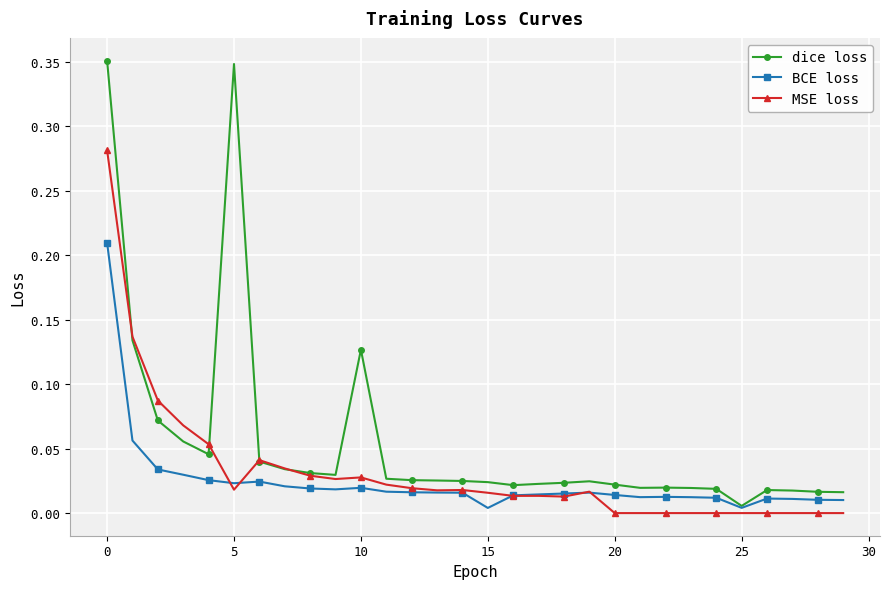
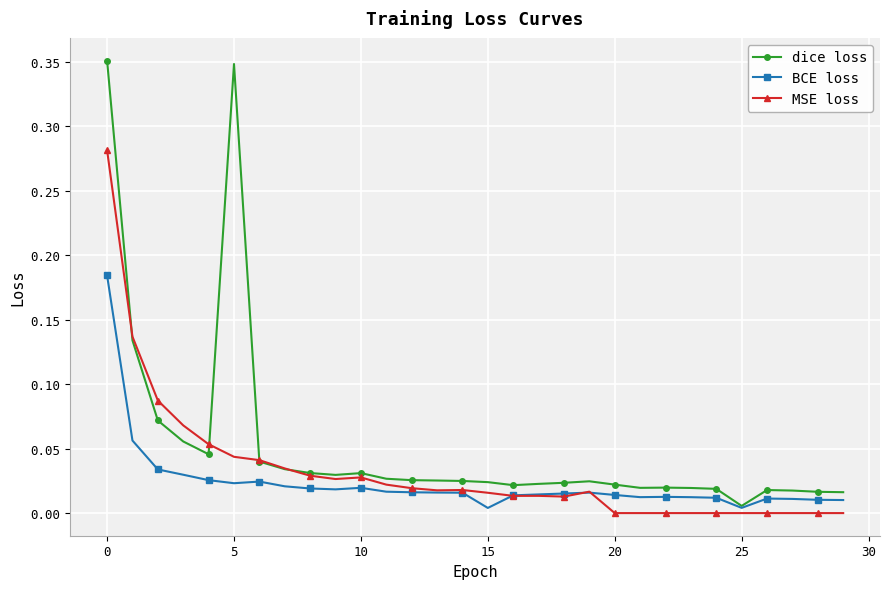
BCE loss, 0: 0.210 -> 0.184
MSE loss, 5: 0.018 -> 0.044
dice loss, 10: 0.127 -> 0.031
